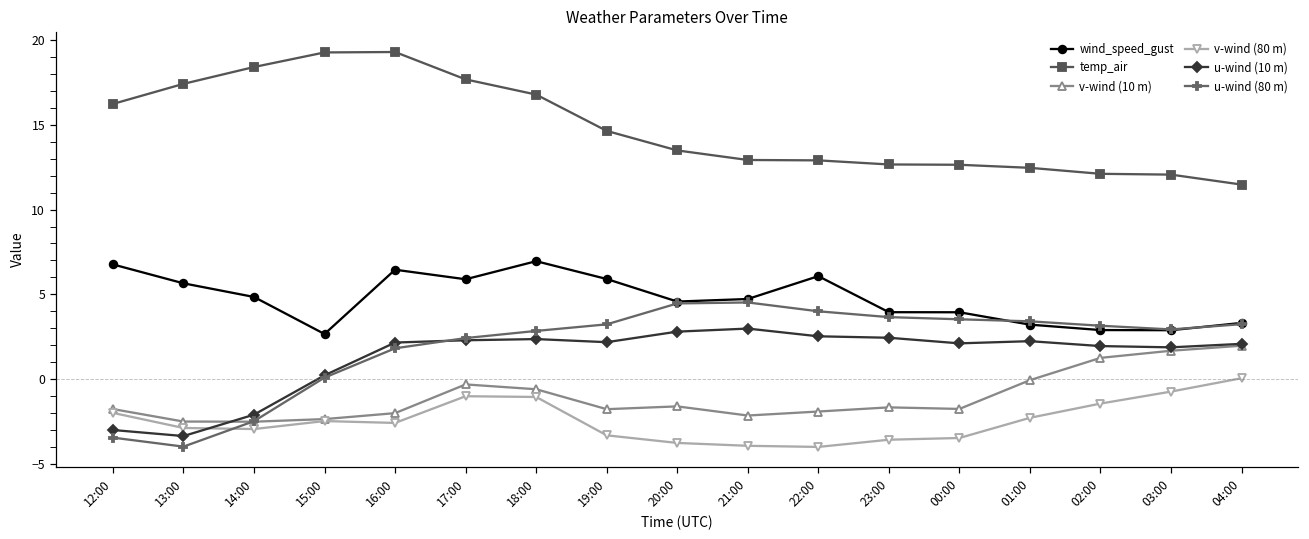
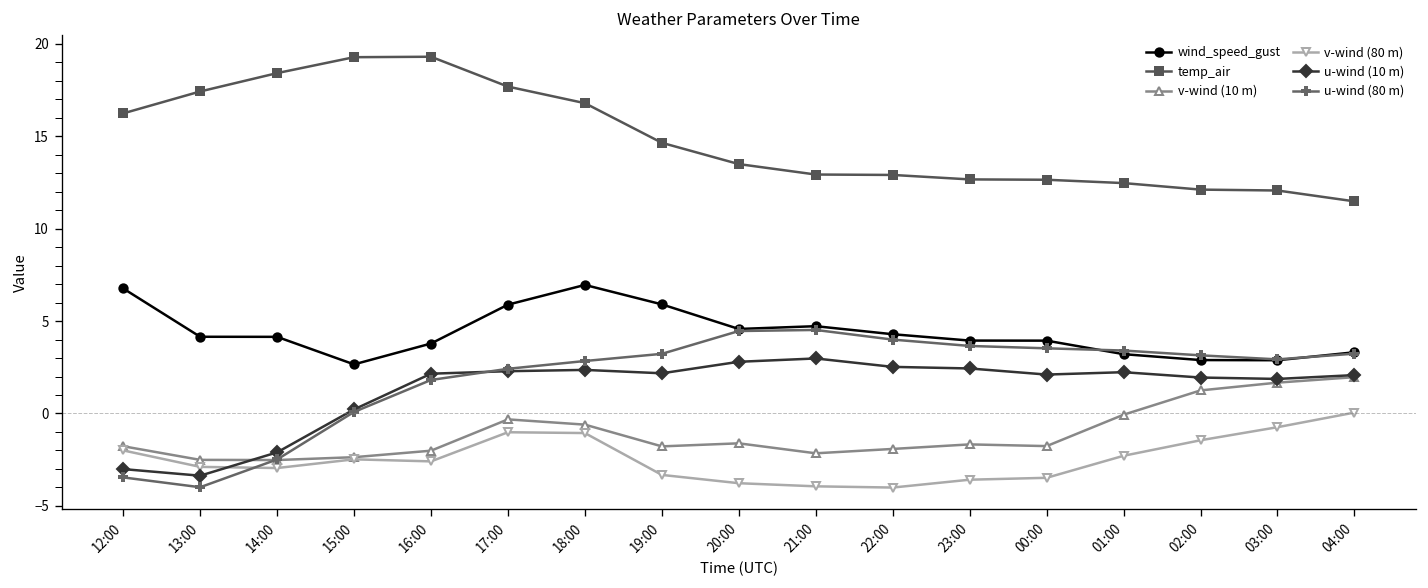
wind_speed_gust, 13:00: 5.6 -> 4.2
wind_speed_gust, 14:00: 4.8 -> 4.1
wind_speed_gust, 16:00: 6.5 -> 3.8
wind_speed_gust, 22:00: 6.1 -> 4.3
